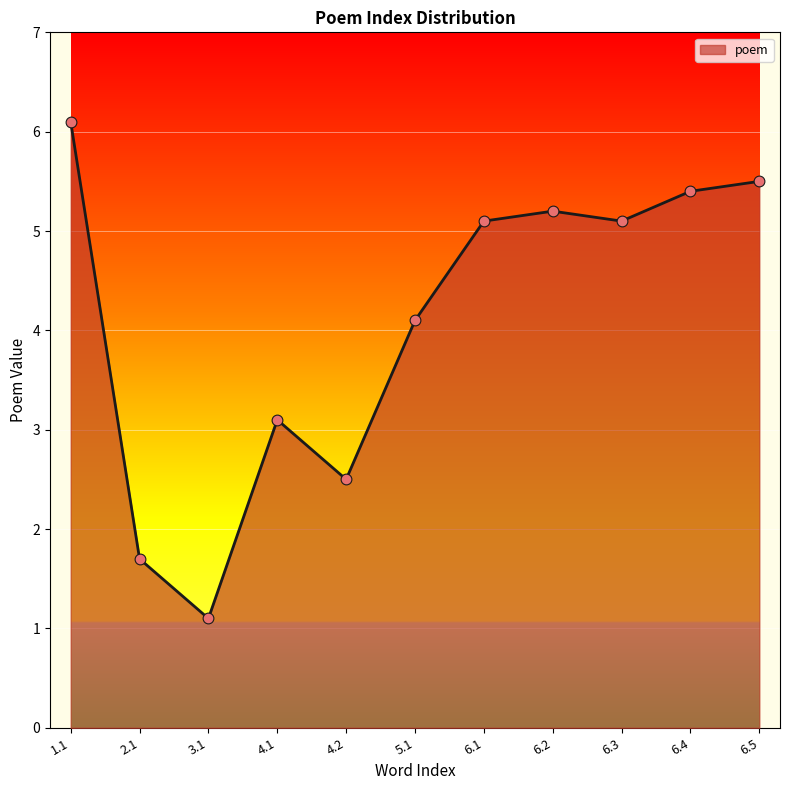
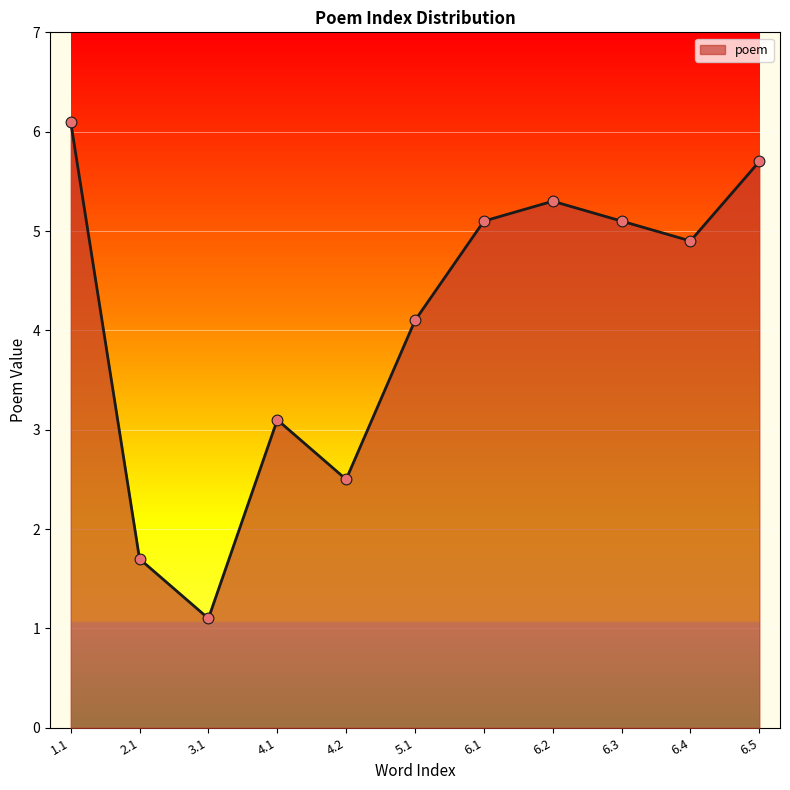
6.2: 5.2 -> 5.3
6.4: 5.4 -> 4.9
6.5: 5.5 -> 5.7
